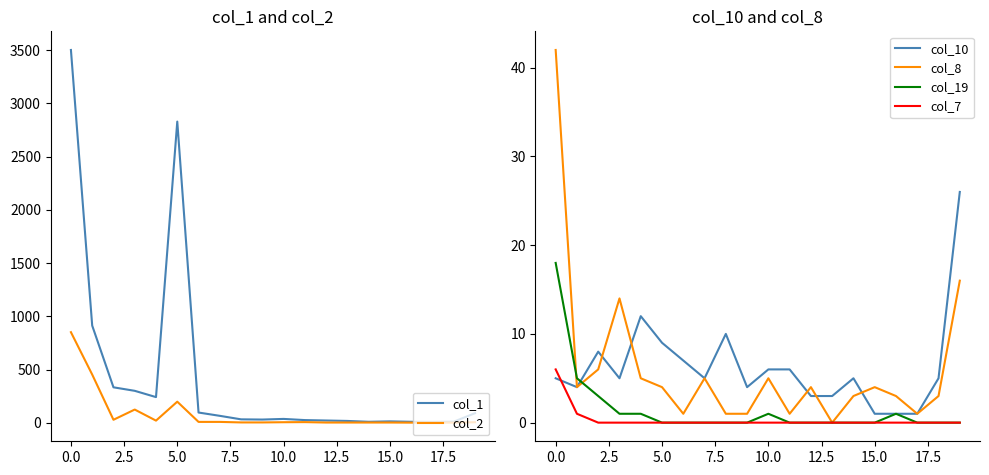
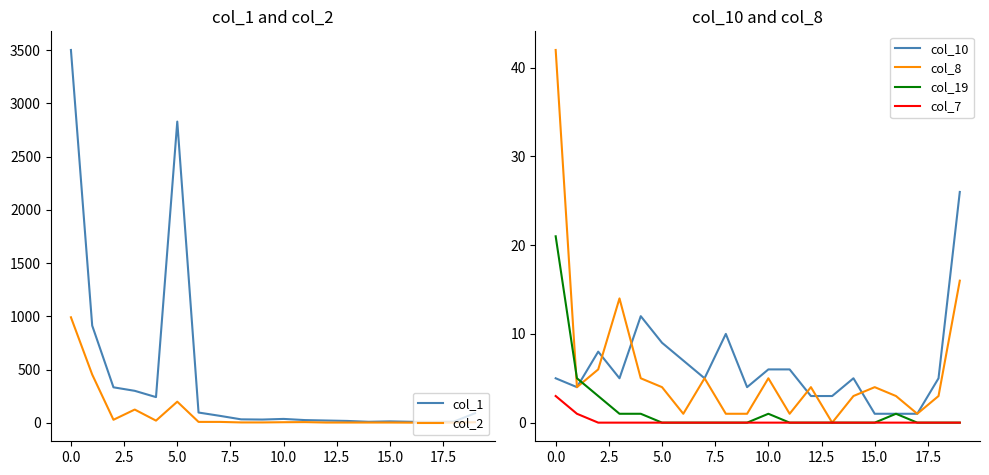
col_1 and col_2, col_2, 0.0: 850 -> 990
col_10 and col_8, col_19, 0.0: 18 -> 21
col_10 and col_8, col_7, 0.0: 6 -> 3
